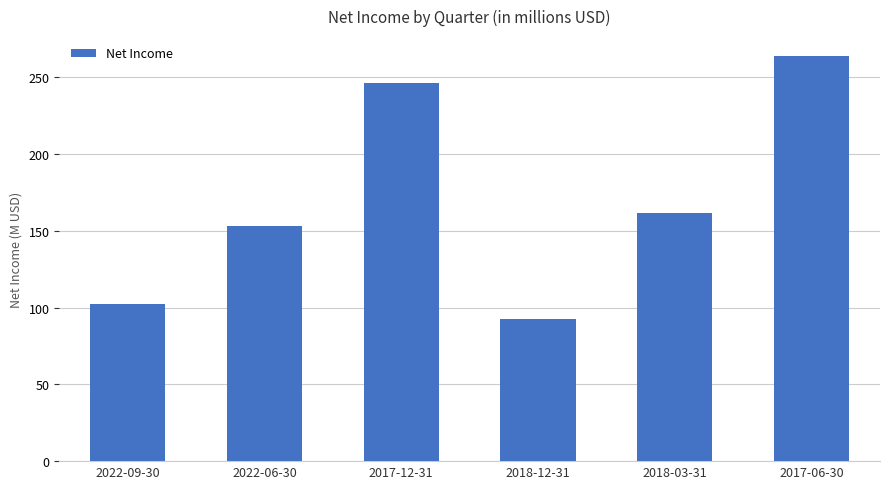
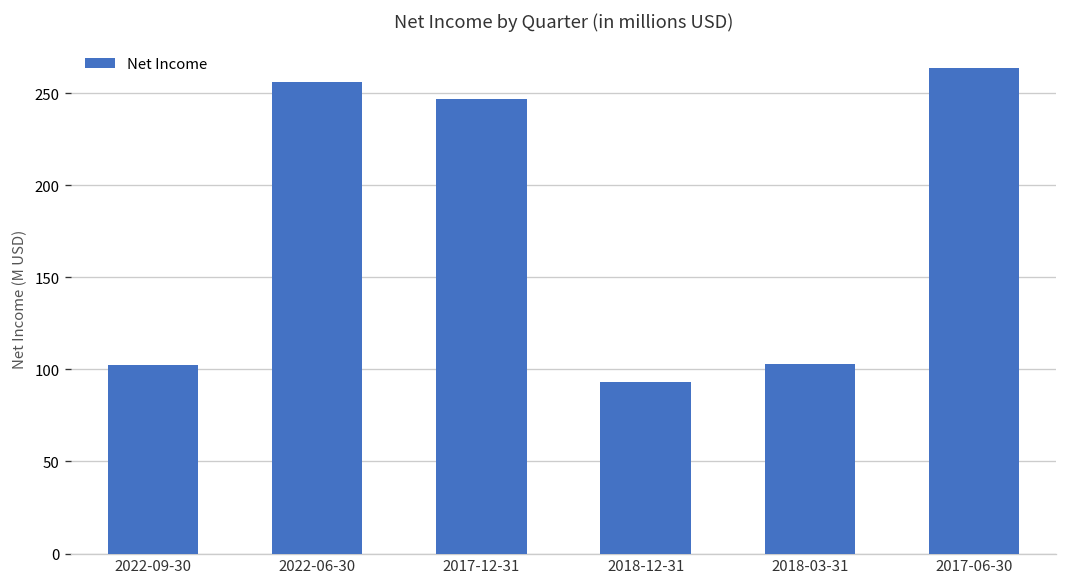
2022-06-30: 153 -> 256
2018-03-31: 162 -> 103
